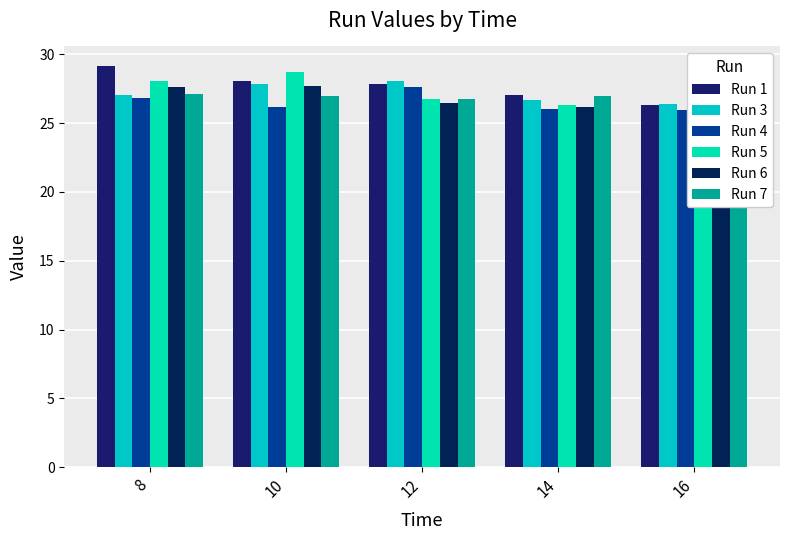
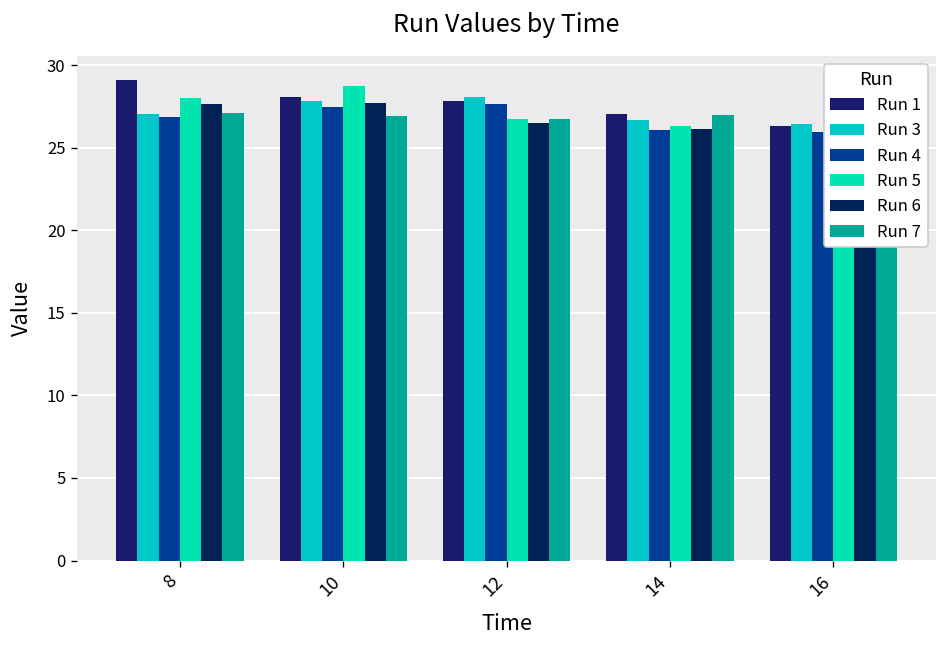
Run 4, 10: 26.2 -> 27.5
